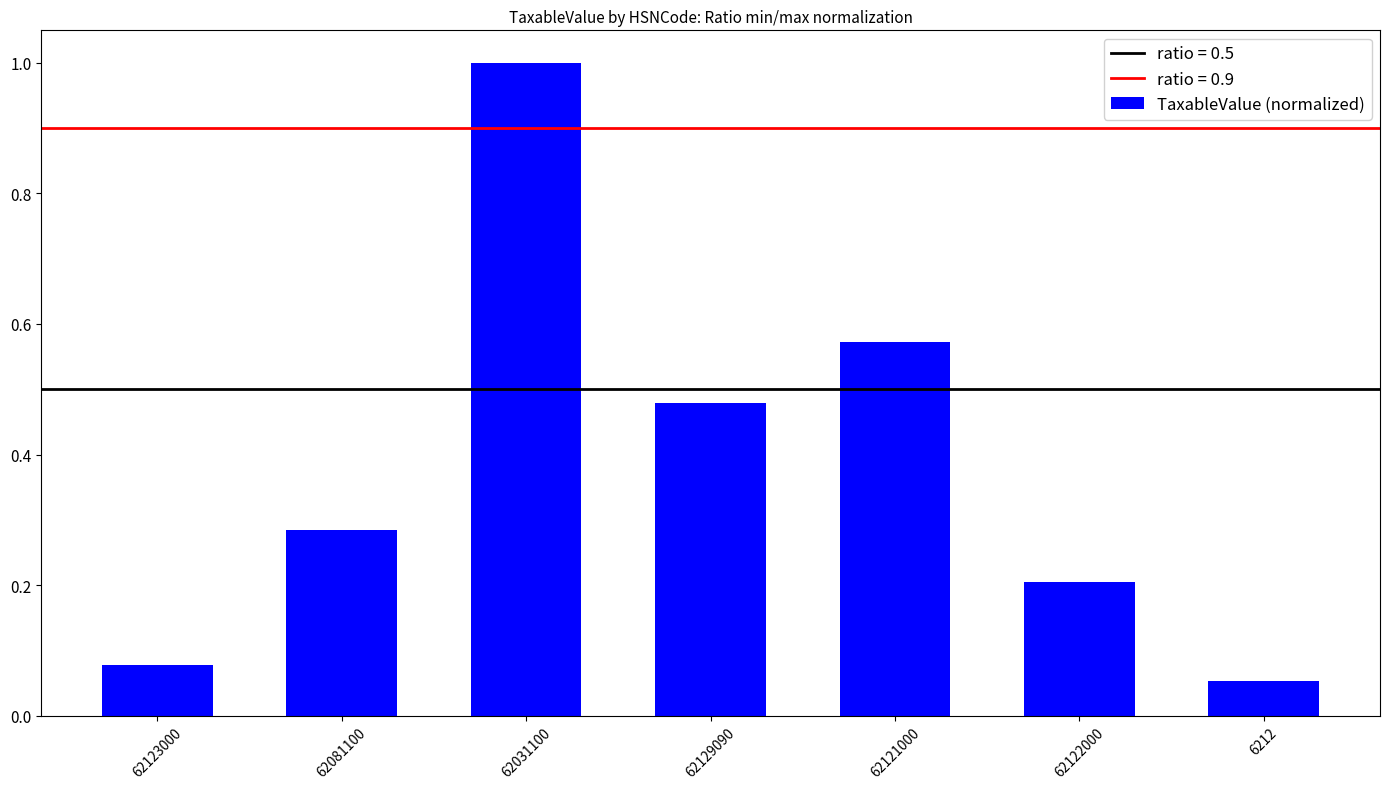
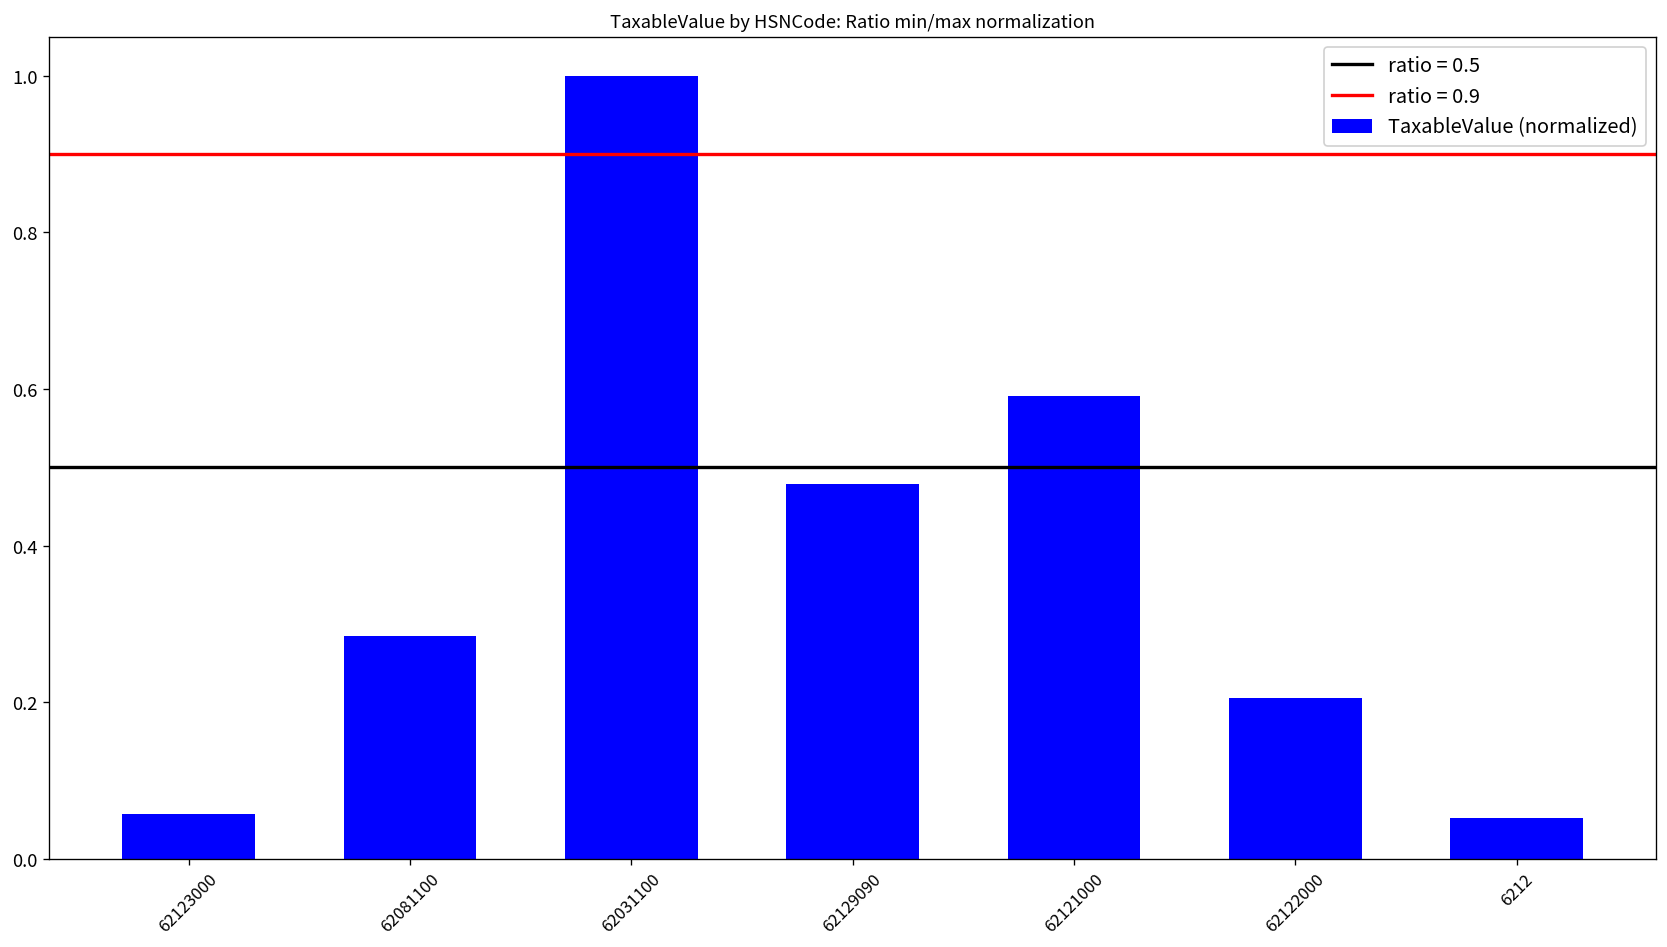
62123000: 0.08 -> 0.06
62121000: 0.57 -> 0.59
